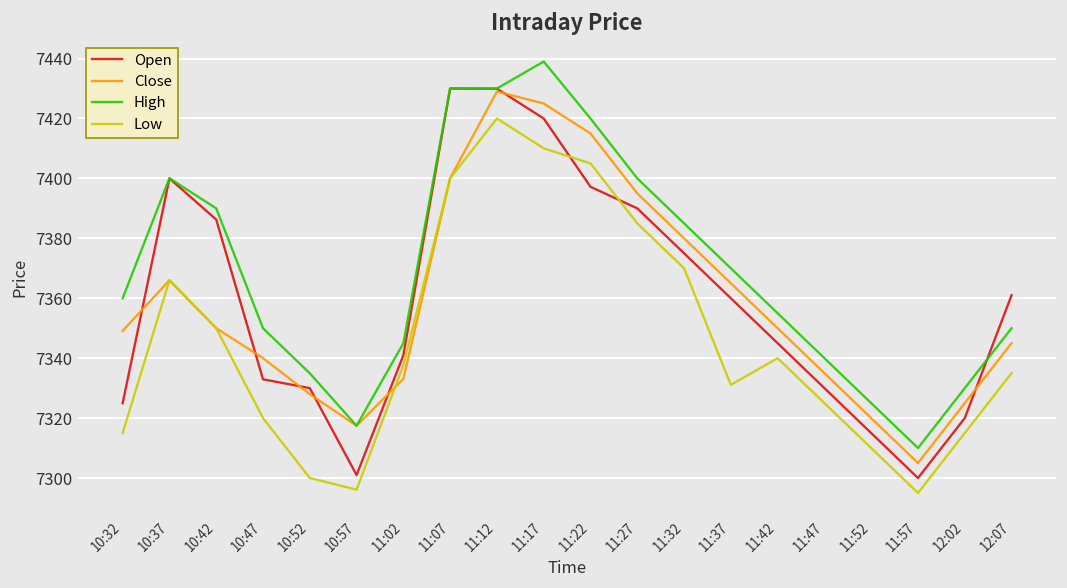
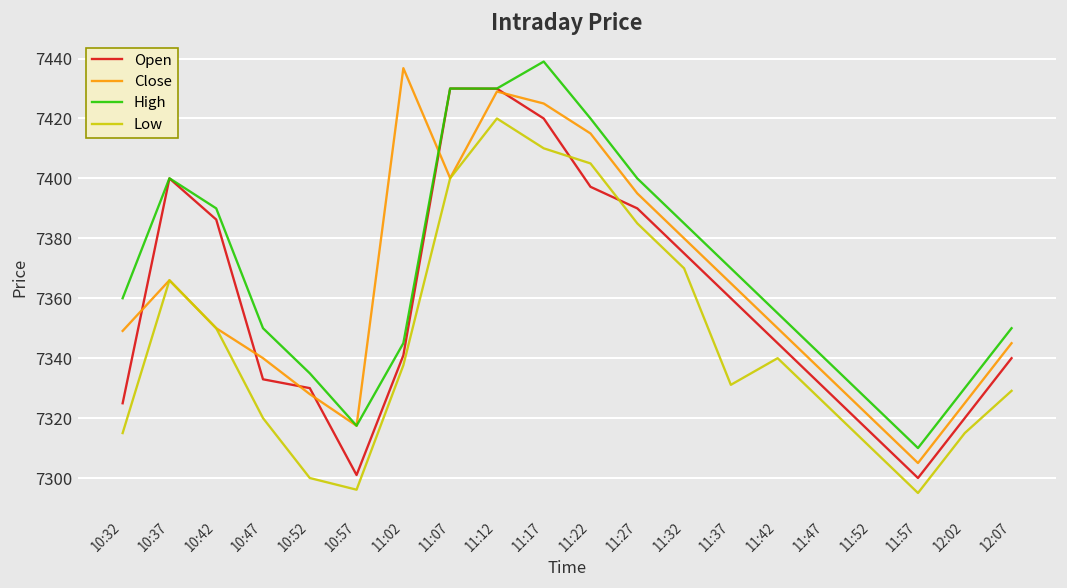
Close, 11:02: 7333 -> 7437
Open, 12:07: 7361 -> 7340
Low, 12:07: 7335 -> 7329
